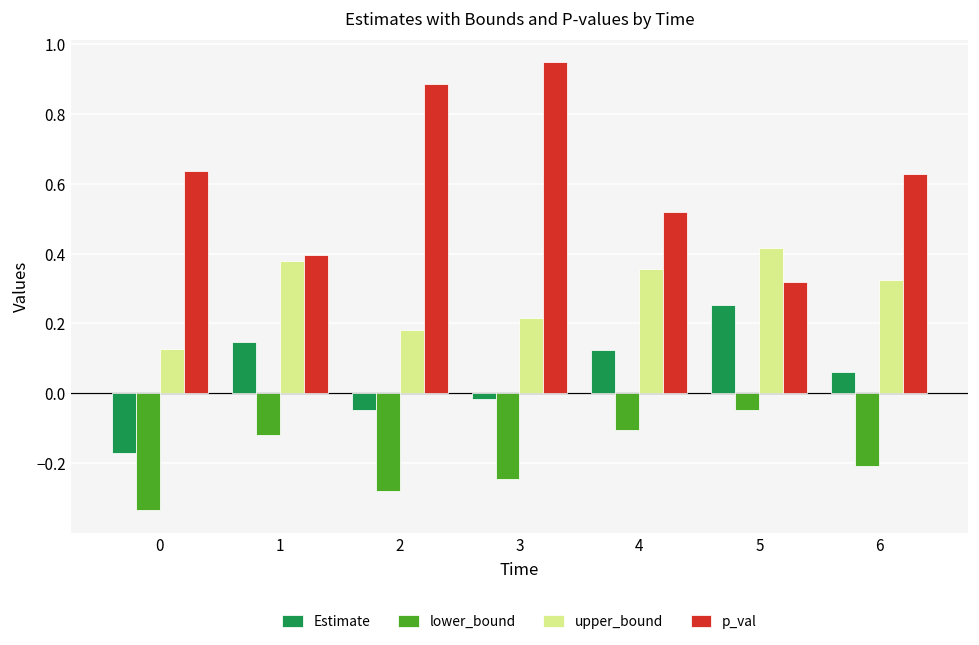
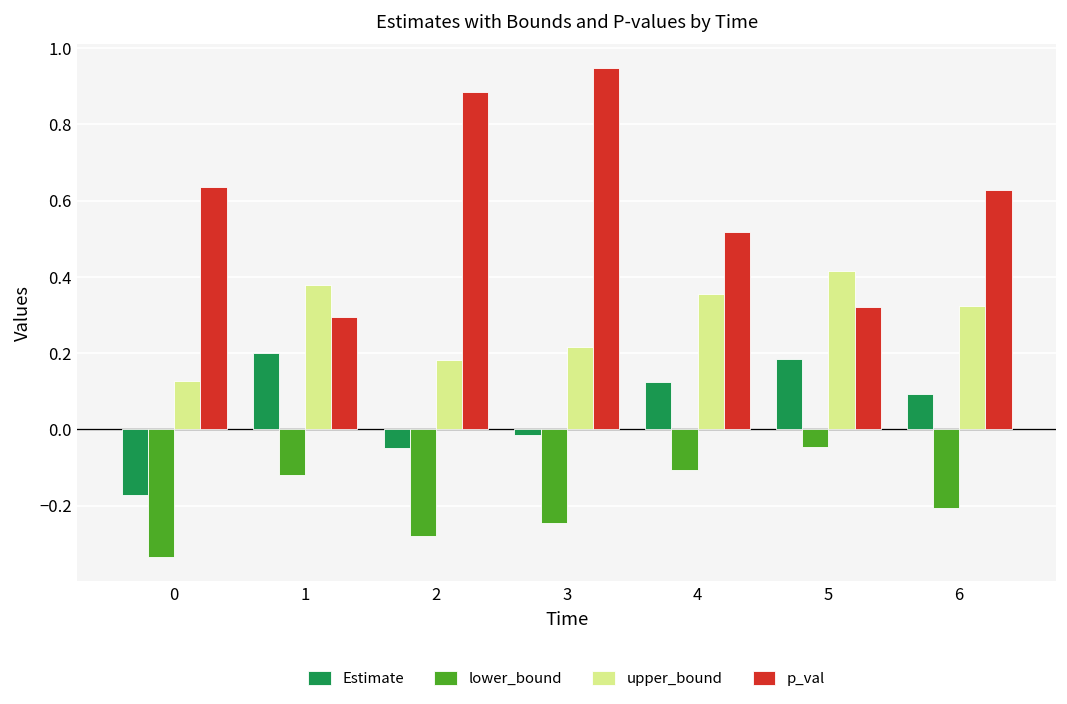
Estimate, 1: 0.15 -> 0.20
p_val, 1: 0.40 -> 0.30
Estimate, 5: 0.25 -> 0.18
Estimate, 6: 0.06 -> 0.09
